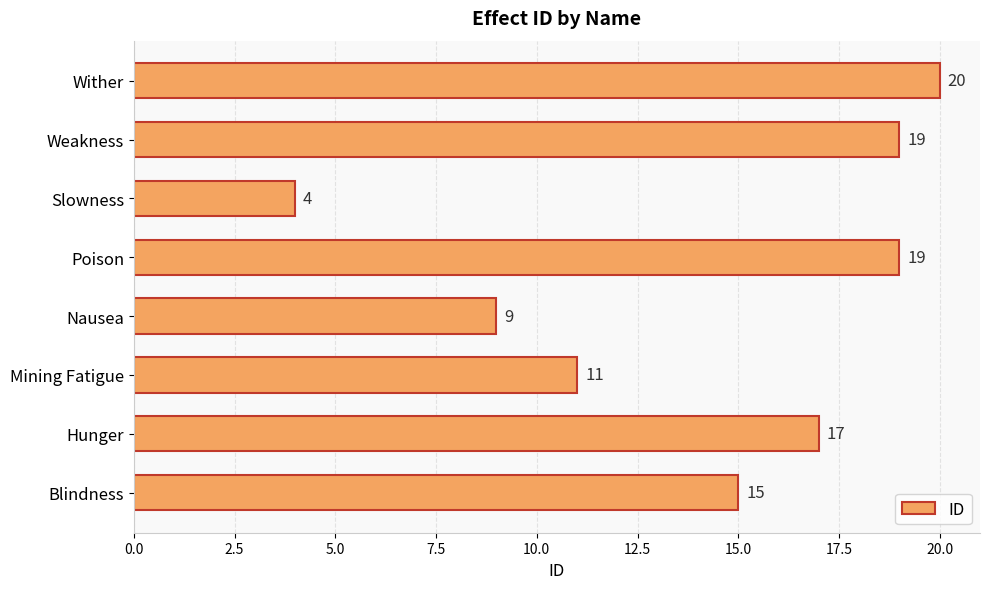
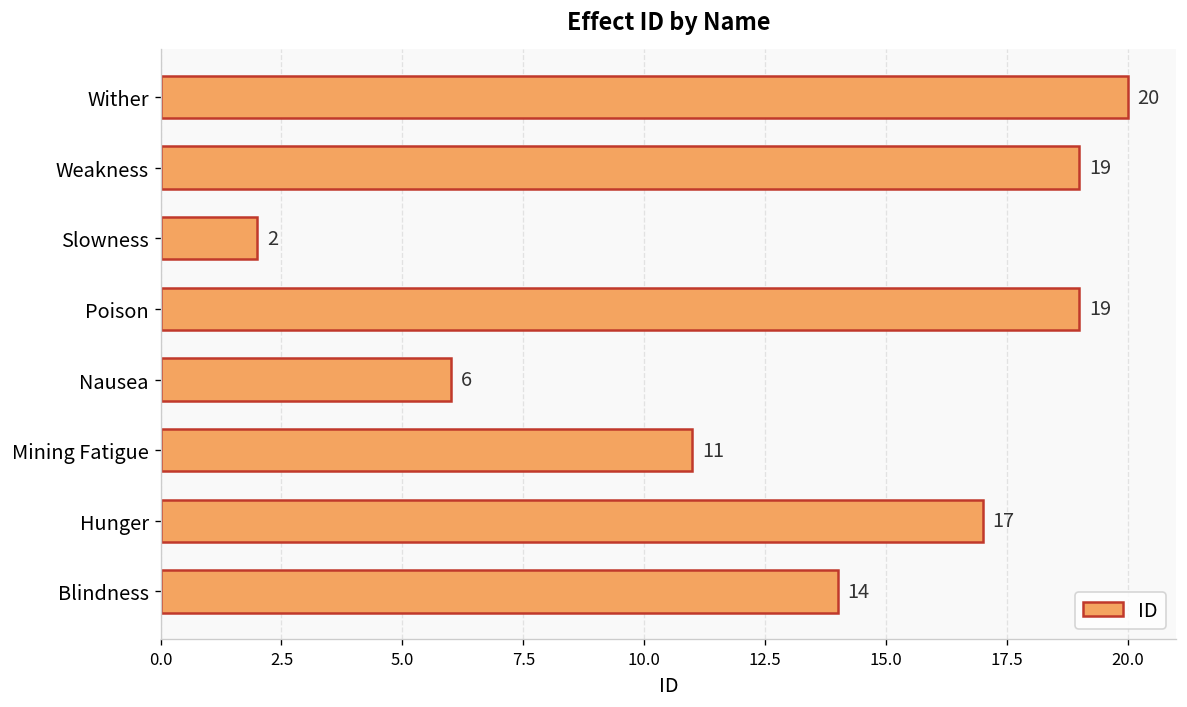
Slowness: 4 -> 2
Nausea: 9 -> 6
Blindness: 15 -> 14
